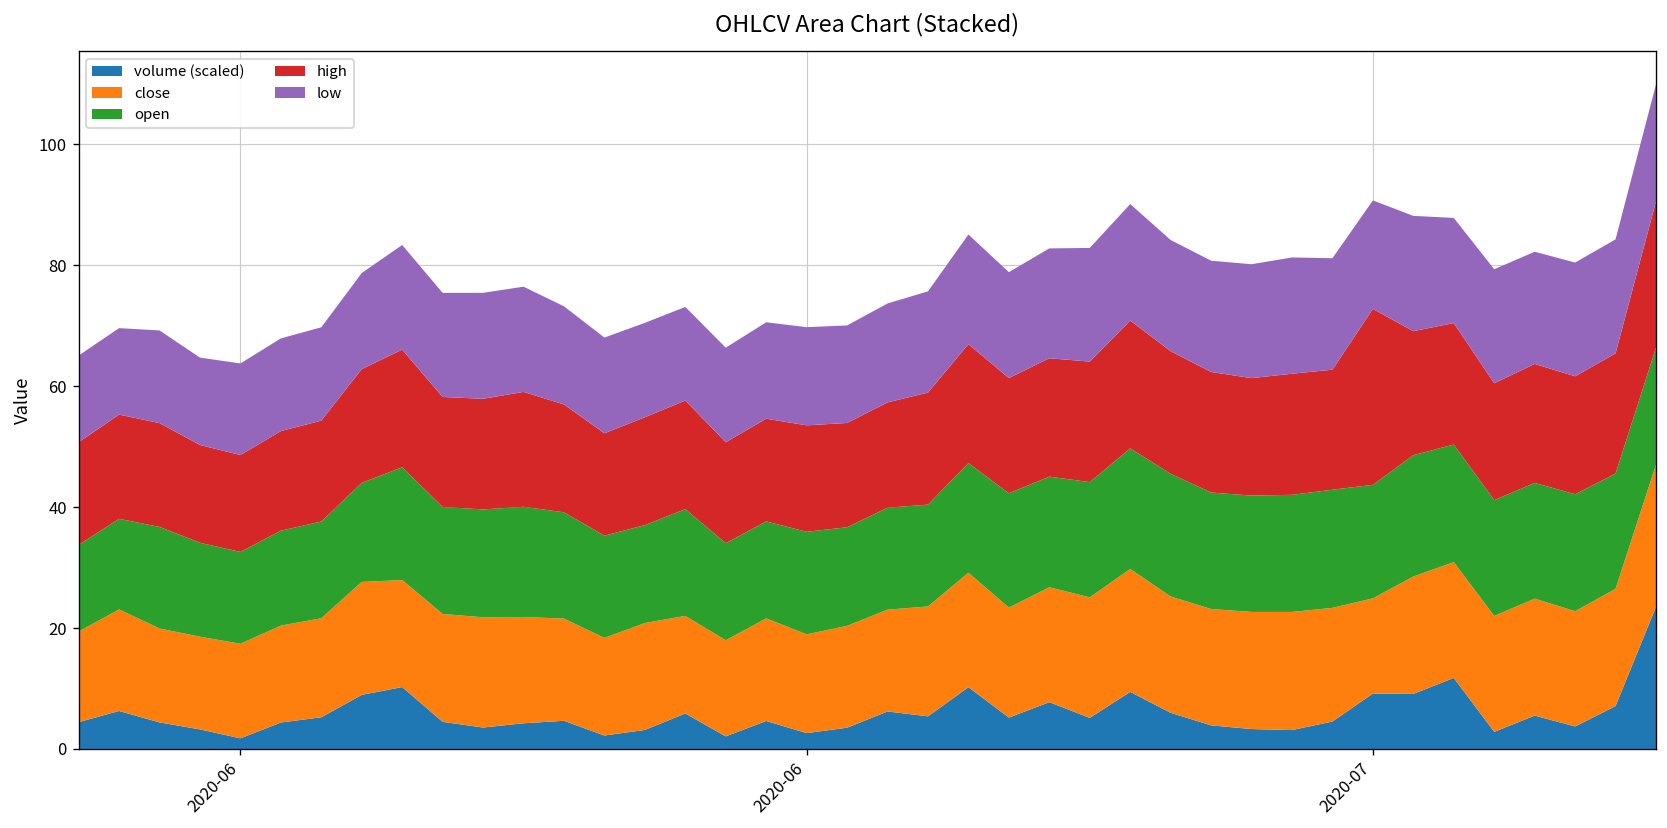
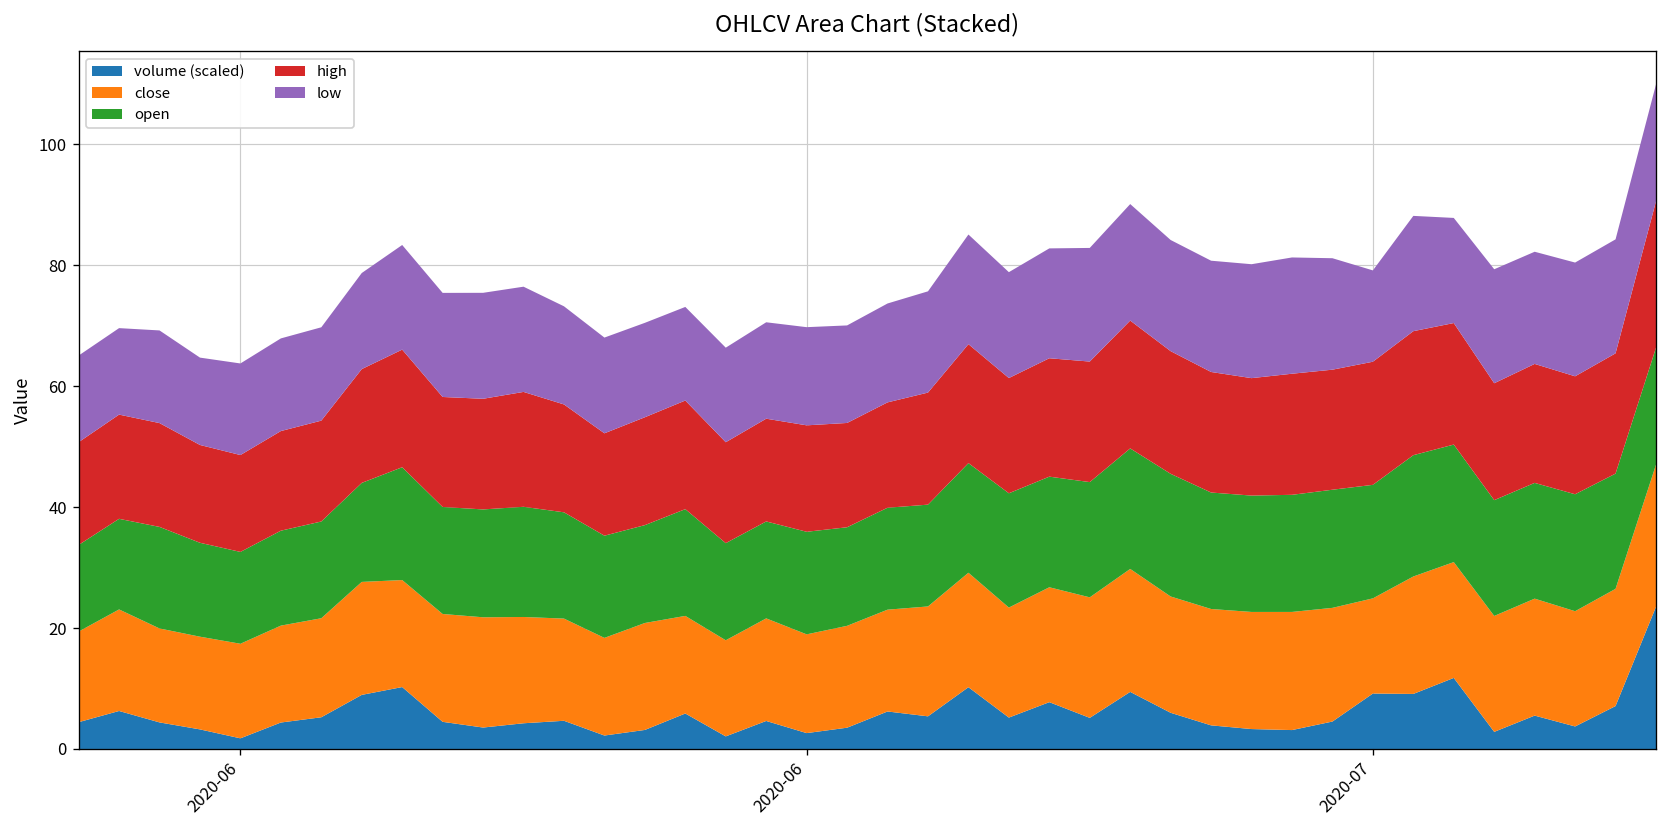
high, 2020-07: 29 -> 20
low, 2020-07: 18 -> 15
